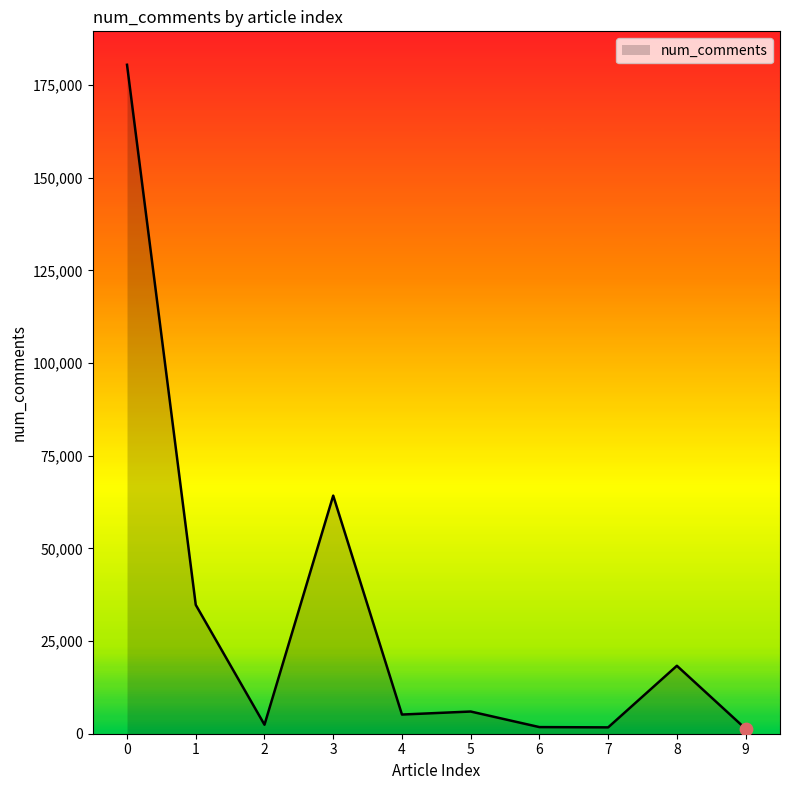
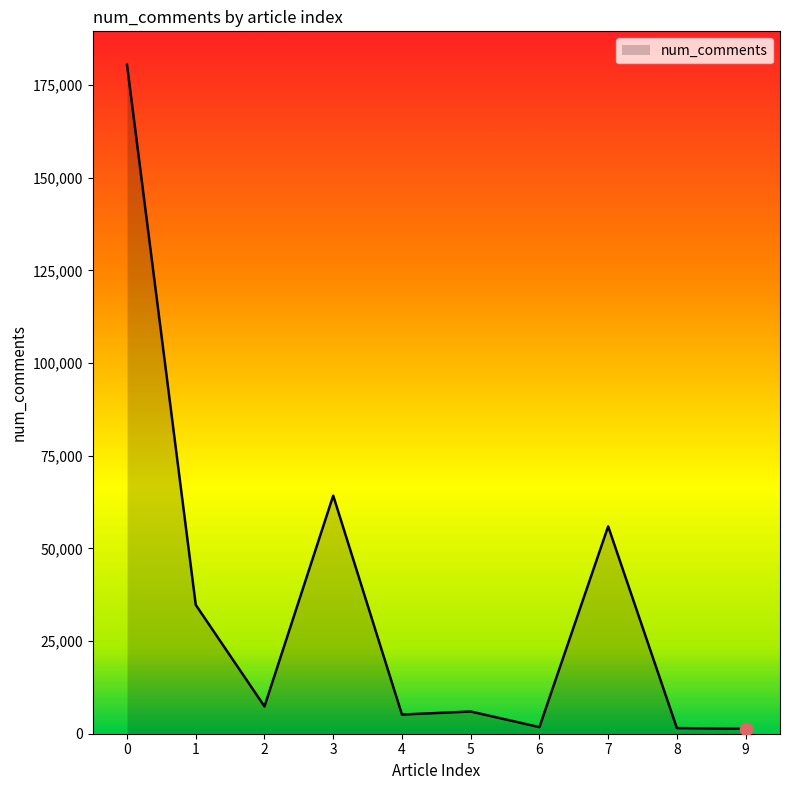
num_comments, 2: 2,000 -> 7,000
num_comments, 7: 2,000 -> 56,000
num_comments, 8: 18,000 -> 2,000
